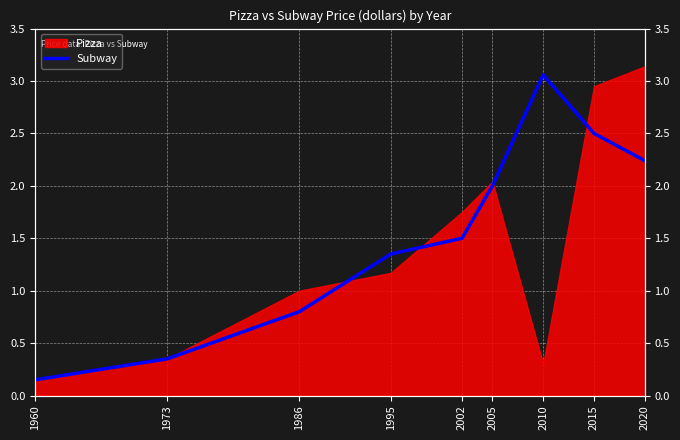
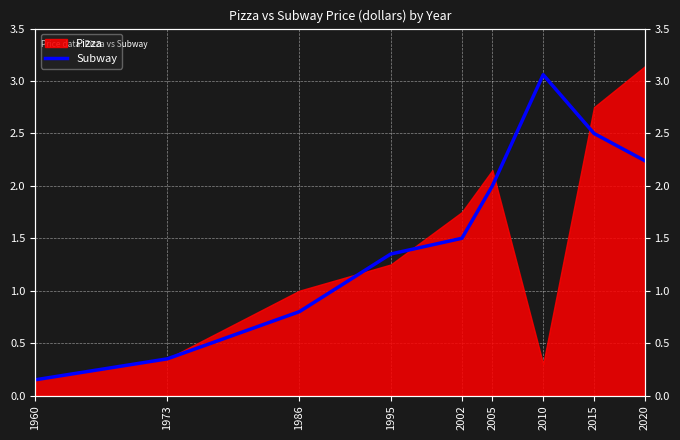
Pizza, 1995: 1.17 -> 1.25
Pizza, 2005: 2.04 -> 2.15
Pizza, 2015: 2.95 -> 2.75
